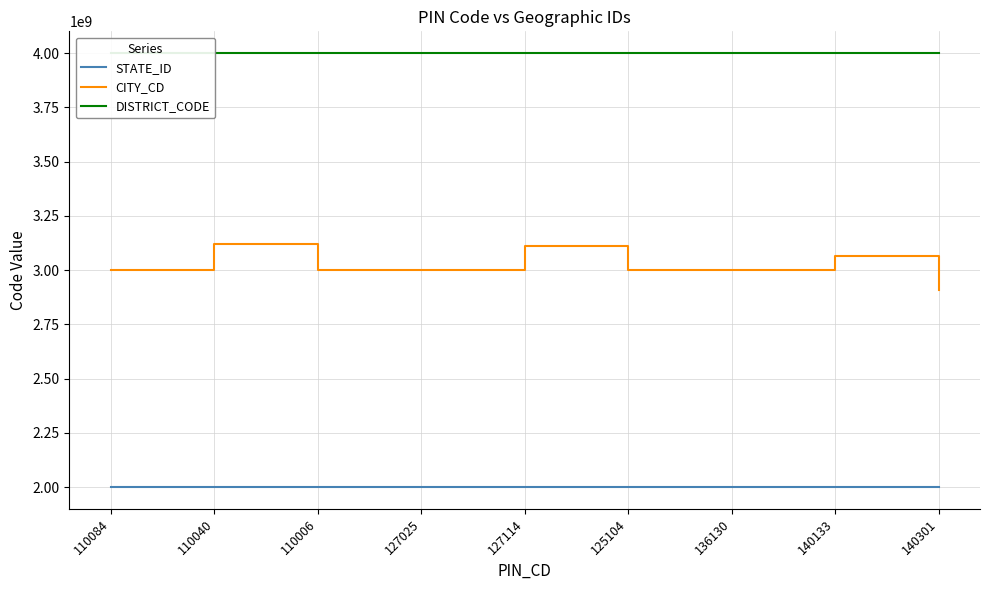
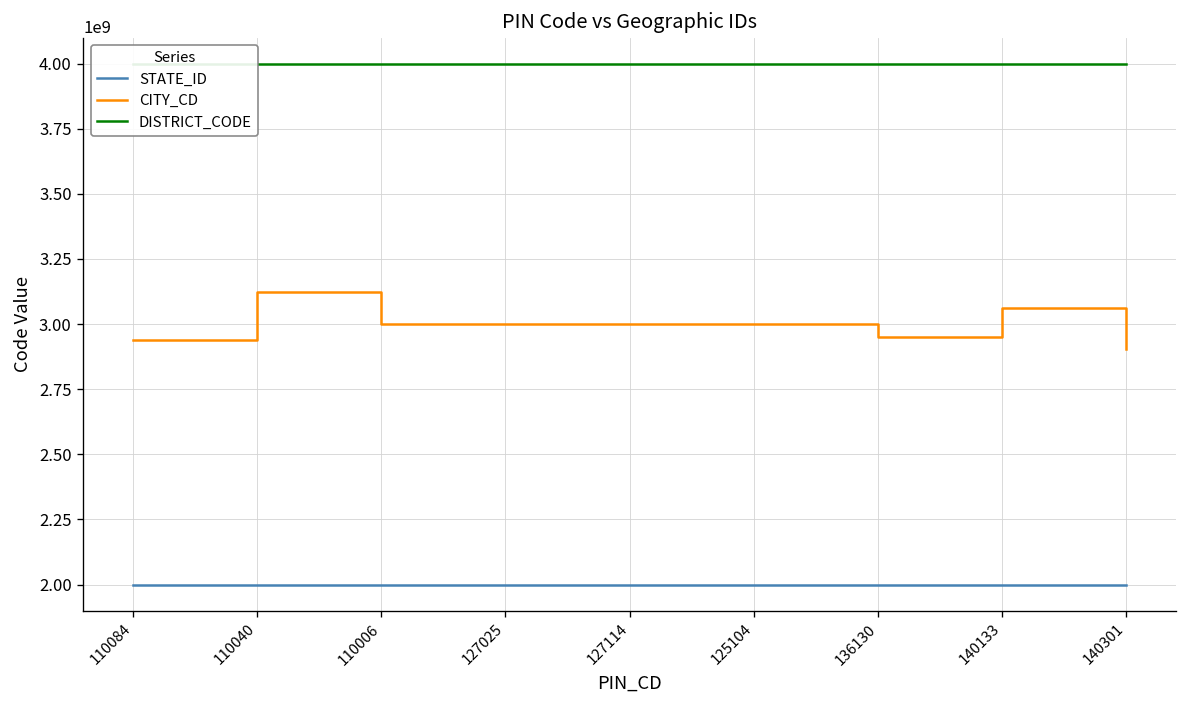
CITY_CD, 110084: 3000000000 -> 2940000000
CITY_CD, 127114: 3110000000 -> 3000000000
CITY_CD, 136130: 3000000000 -> 2950000000
